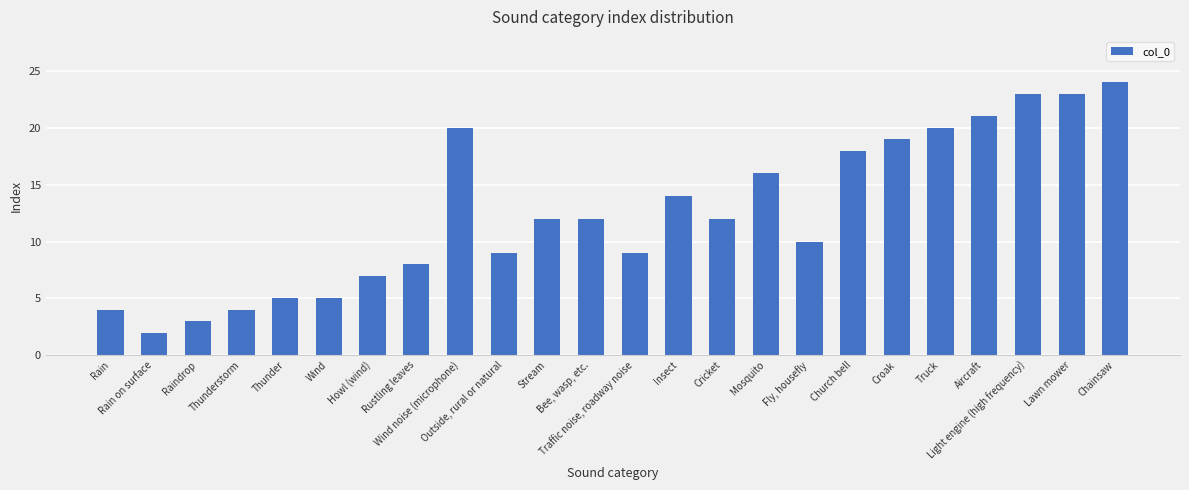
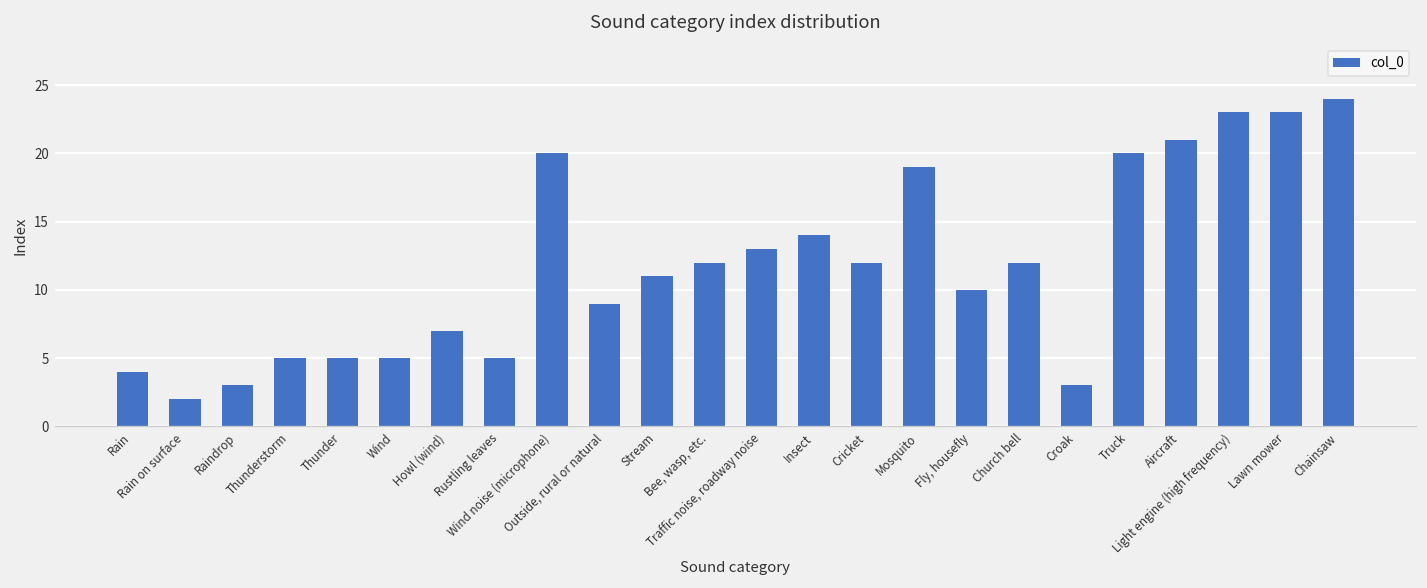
Thunderstorm: 4 -> 5
Rustling leaves: 8 -> 5
Stream: 12 -> 11
Traffic noise, roadway noise: 9 -> 13
Mosquito: 16 -> 19
Church bell: 18 -> 12
Croak: 19 -> 3
